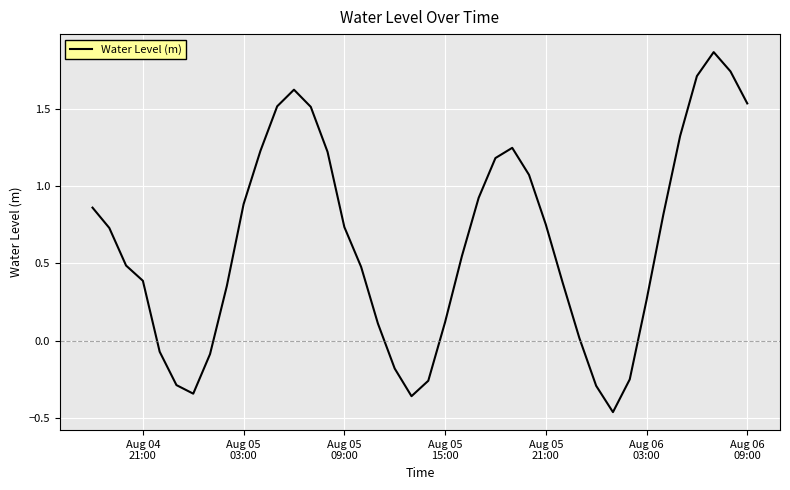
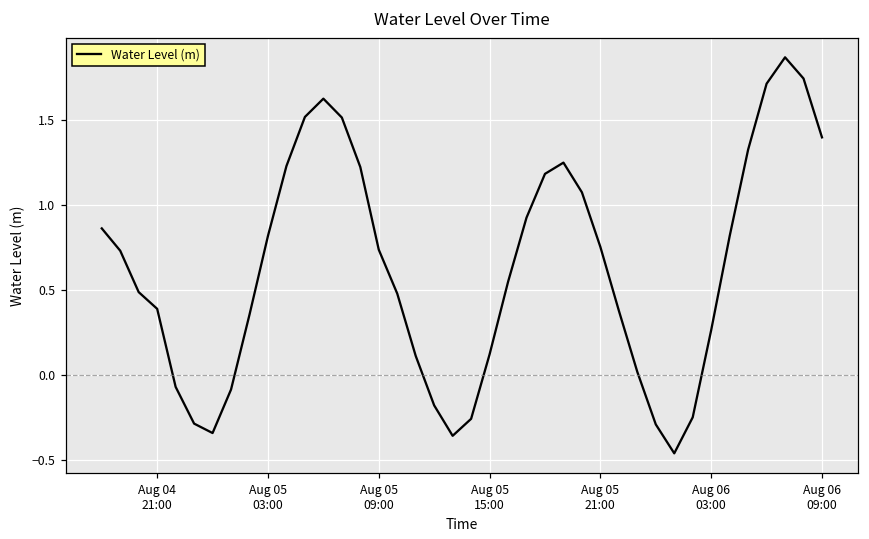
Aug 05 03:00: 0.88 -> 0.82
Aug 06 09:00: 1.54 -> 1.40
